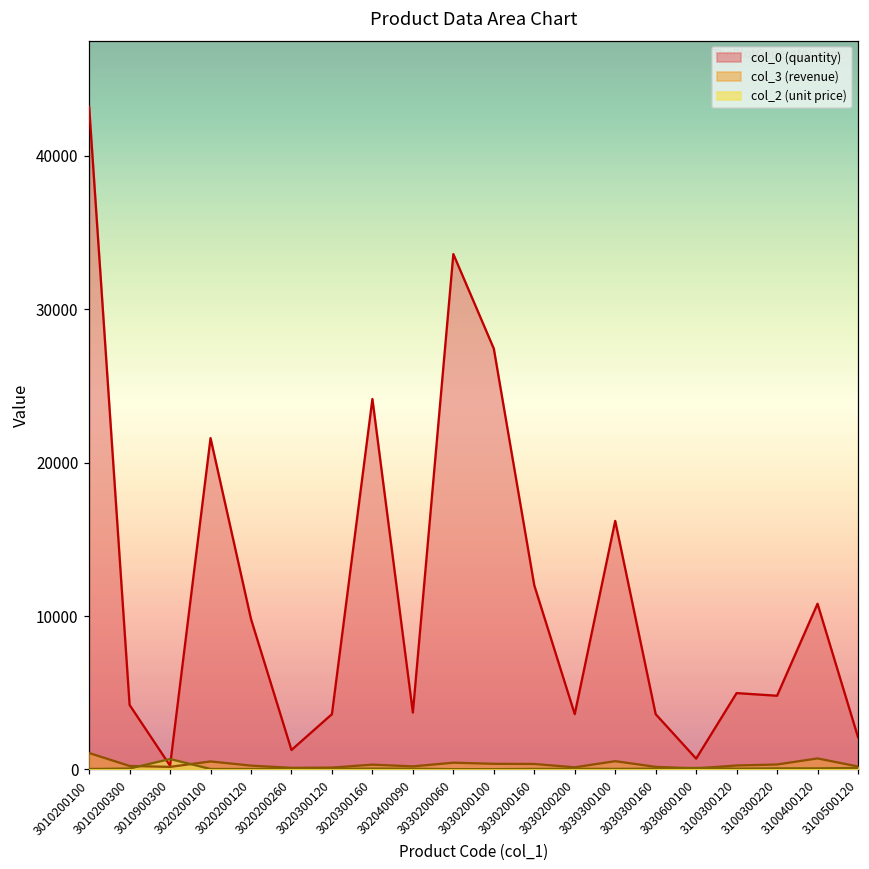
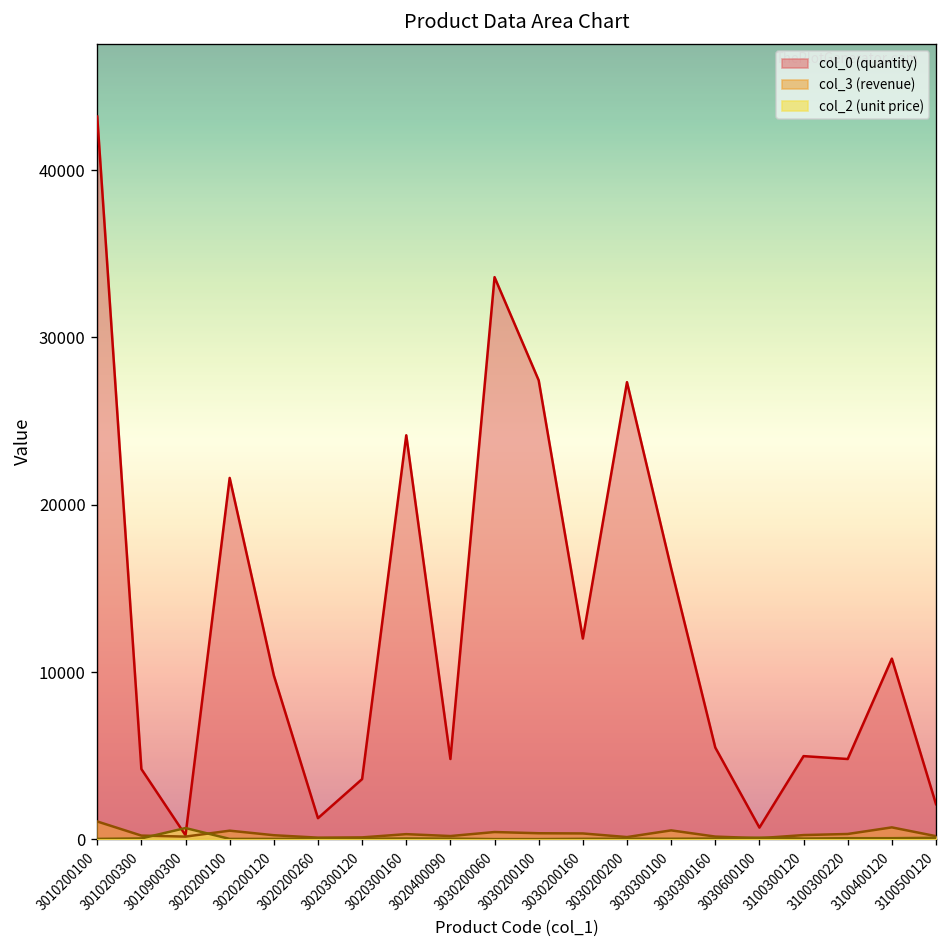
col_0 (quantity), 3020400090: 3700 -> 4800
col_0 (quantity), 3030200200: 3600 -> 27300
col_0 (quantity), 3030300160: 3600 -> 5500
